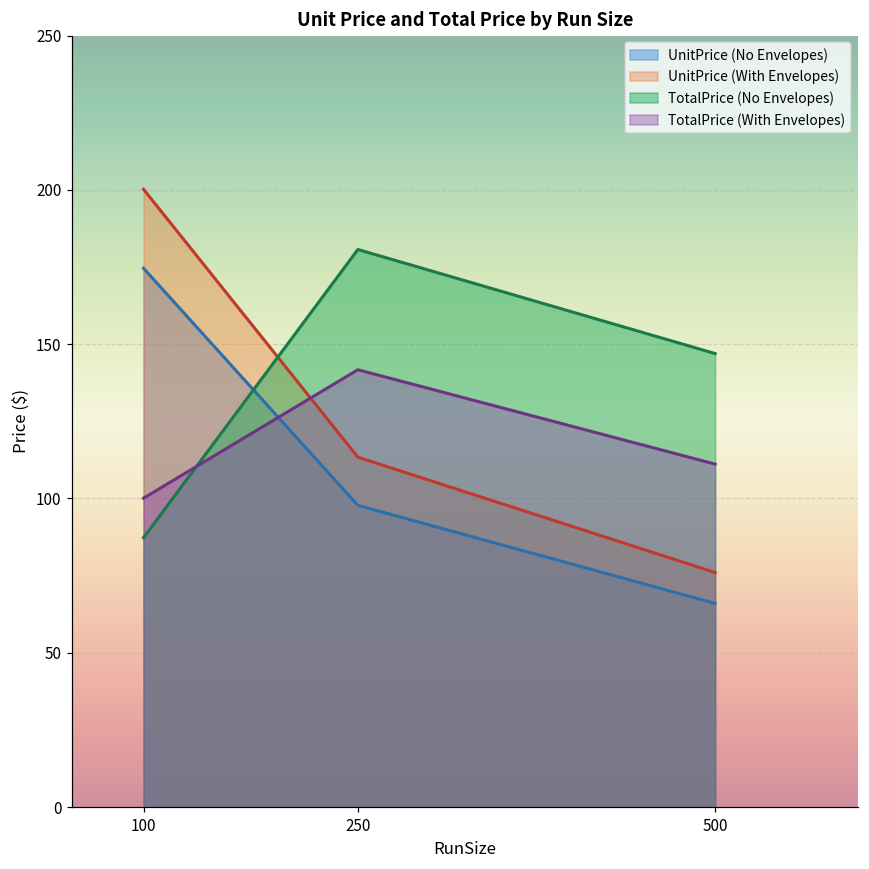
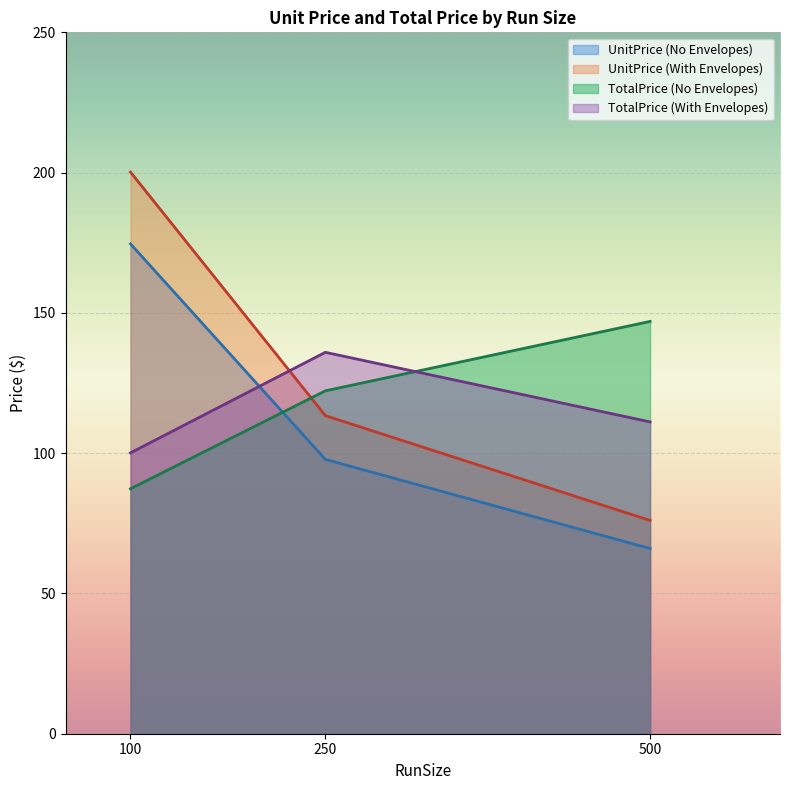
TotalPrice (No Envelopes), 250: 181 -> 122
TotalPrice (With Envelopes), 250: 142 -> 136
